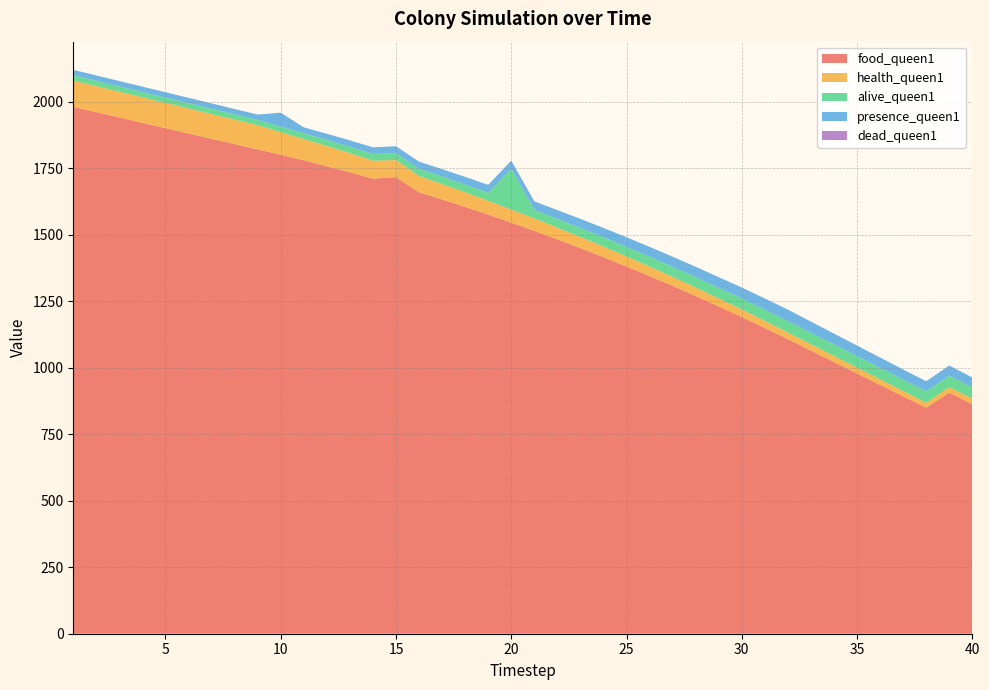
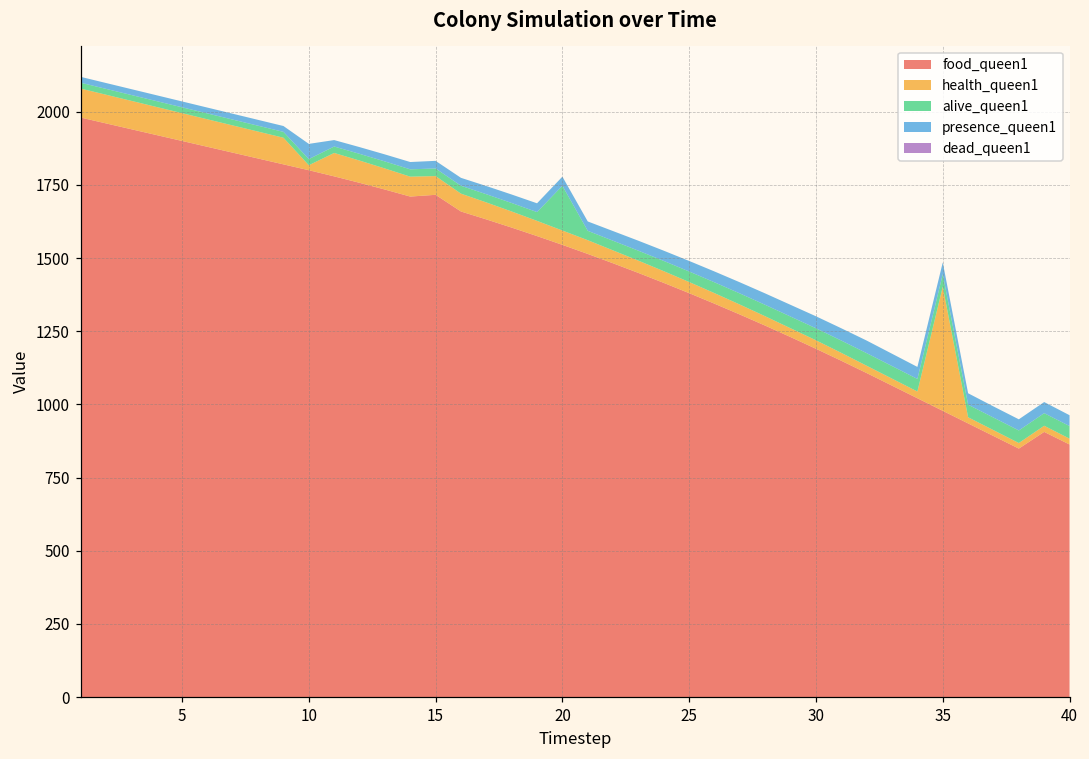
health_queen1, 10: 90 -> 20
health_queen1, 35: 20 -> 420
